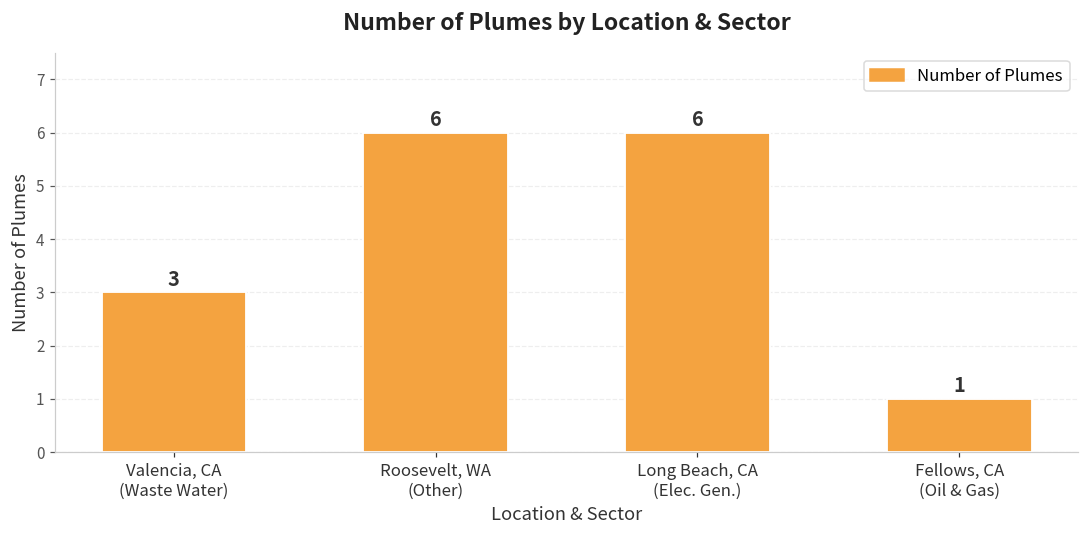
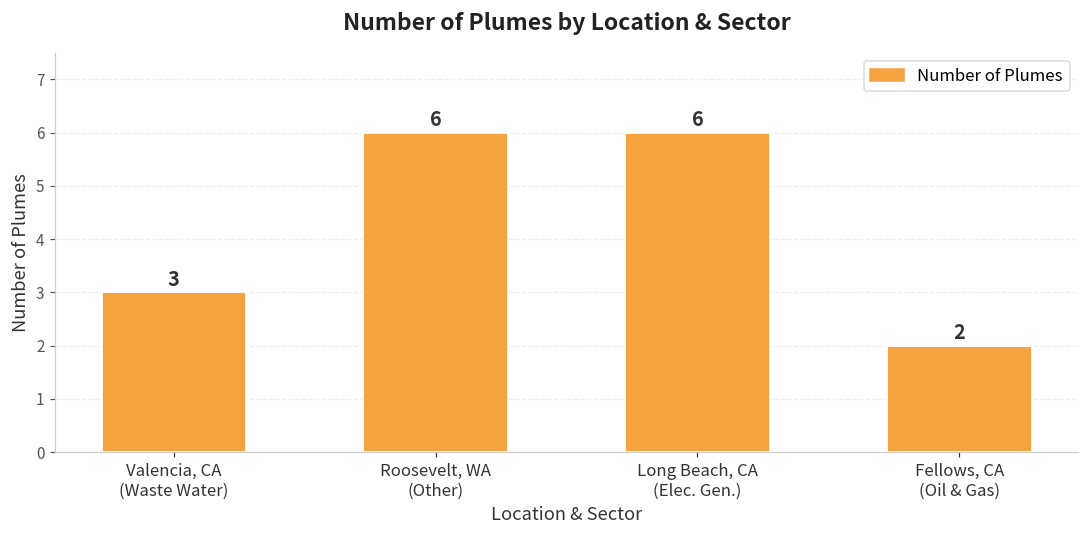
Fellows, CA (Oil & Gas): 1 -> 2
